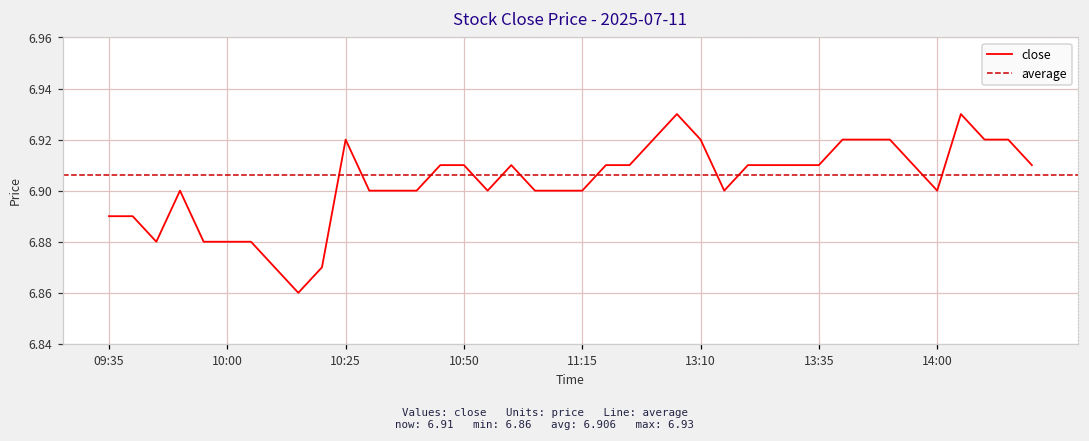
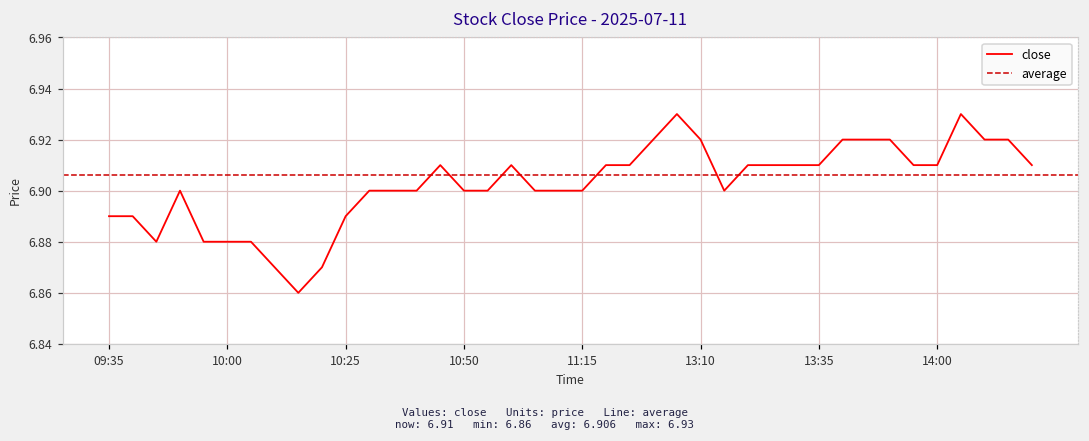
10:25: 6.92 -> 6.89
10:50: 6.91 -> 6.90
14:00: 6.90 -> 6.91
